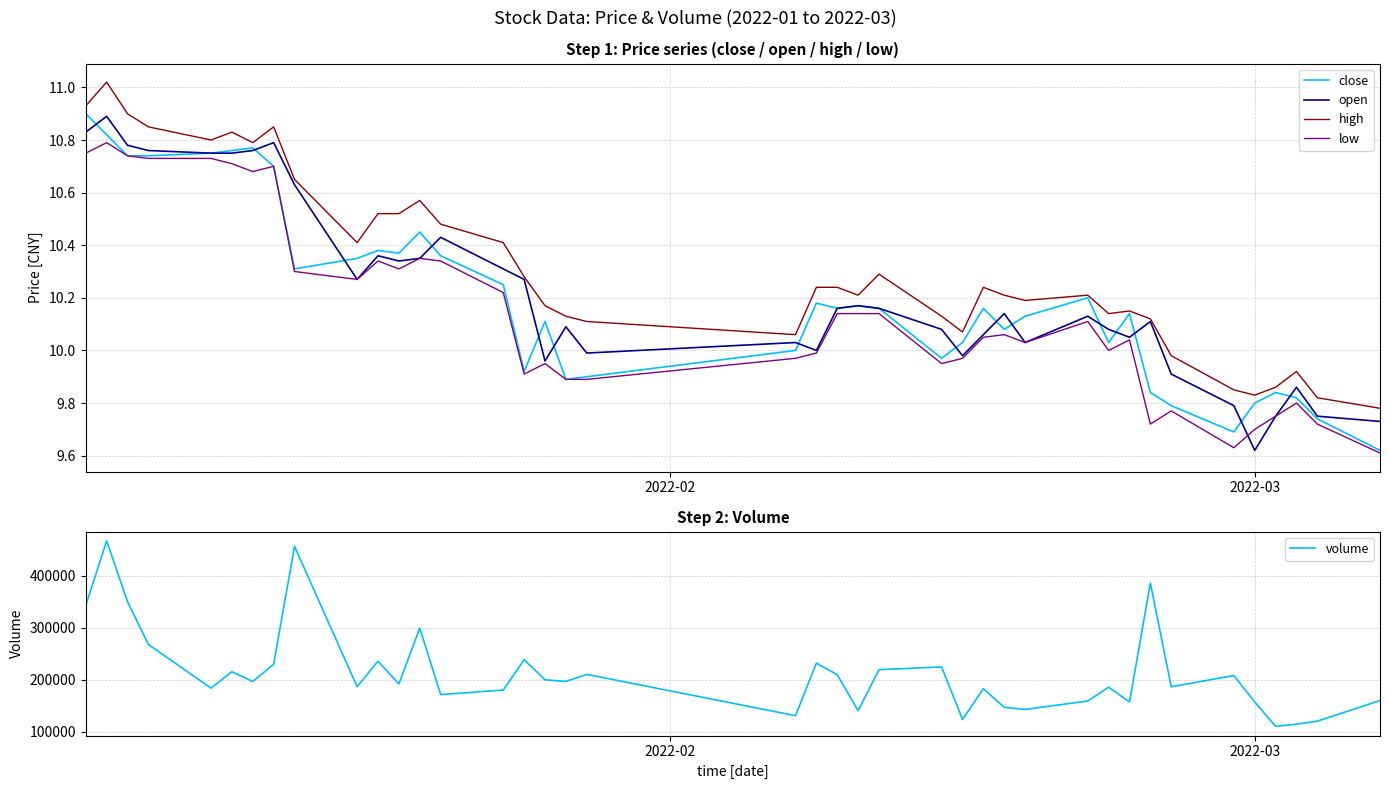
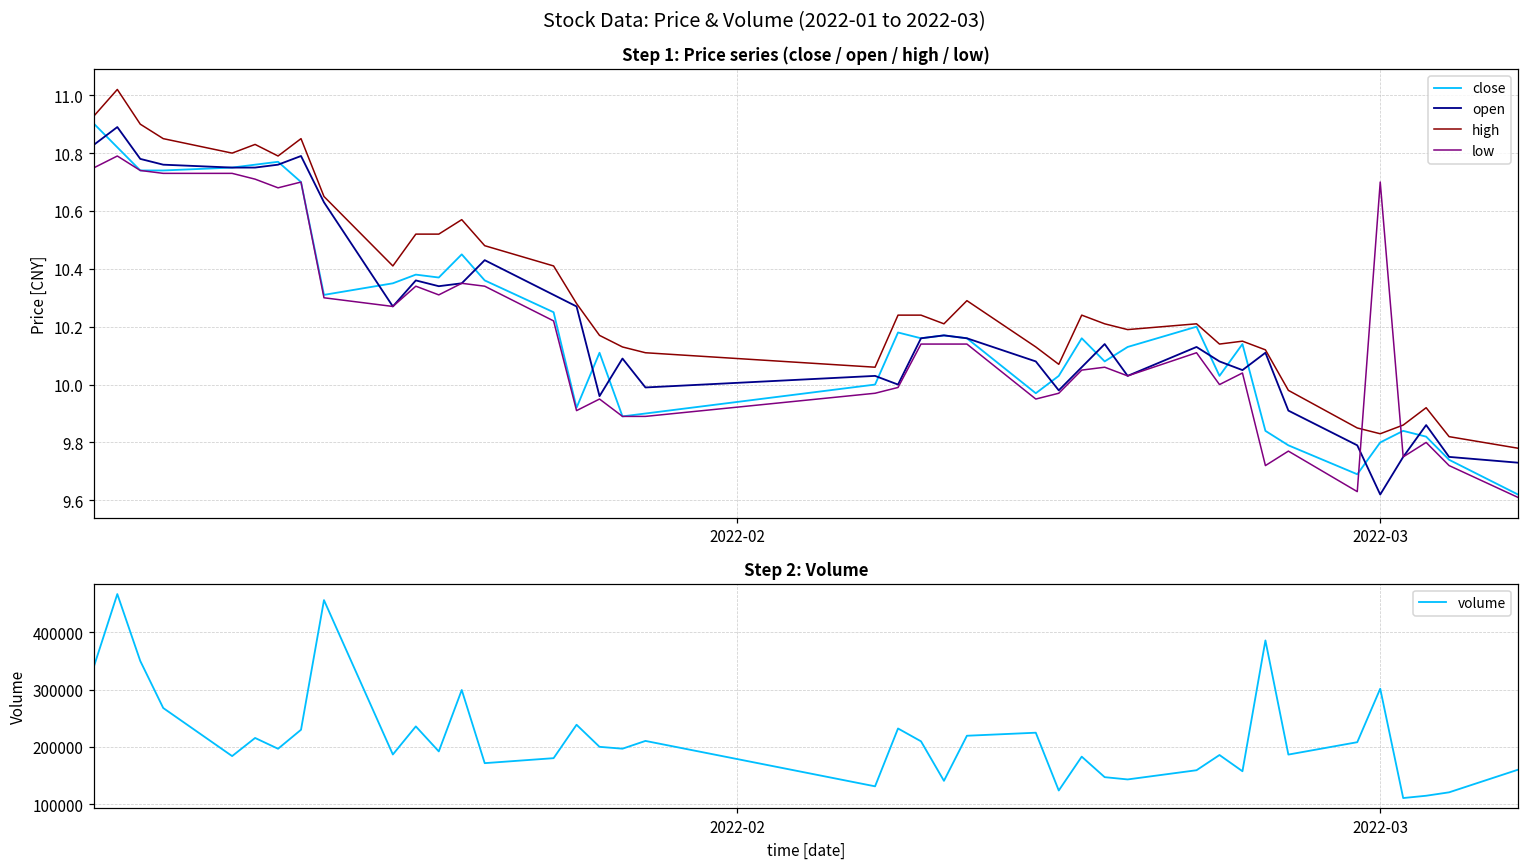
Step 1: Price series (close / open / high / low), low, 2022-03: 9.7 -> 10.7
Step 2: Volume, 2022-03: 160000 -> 300000
